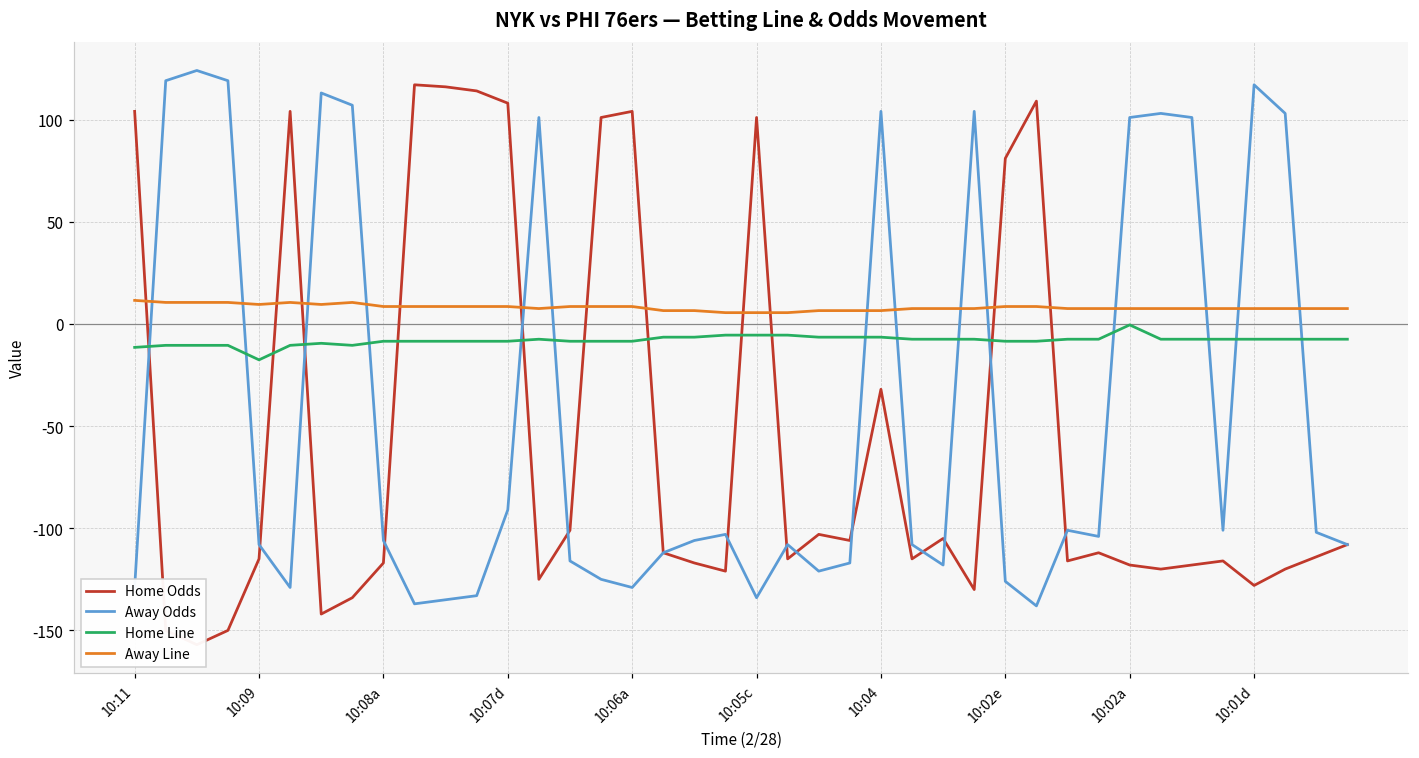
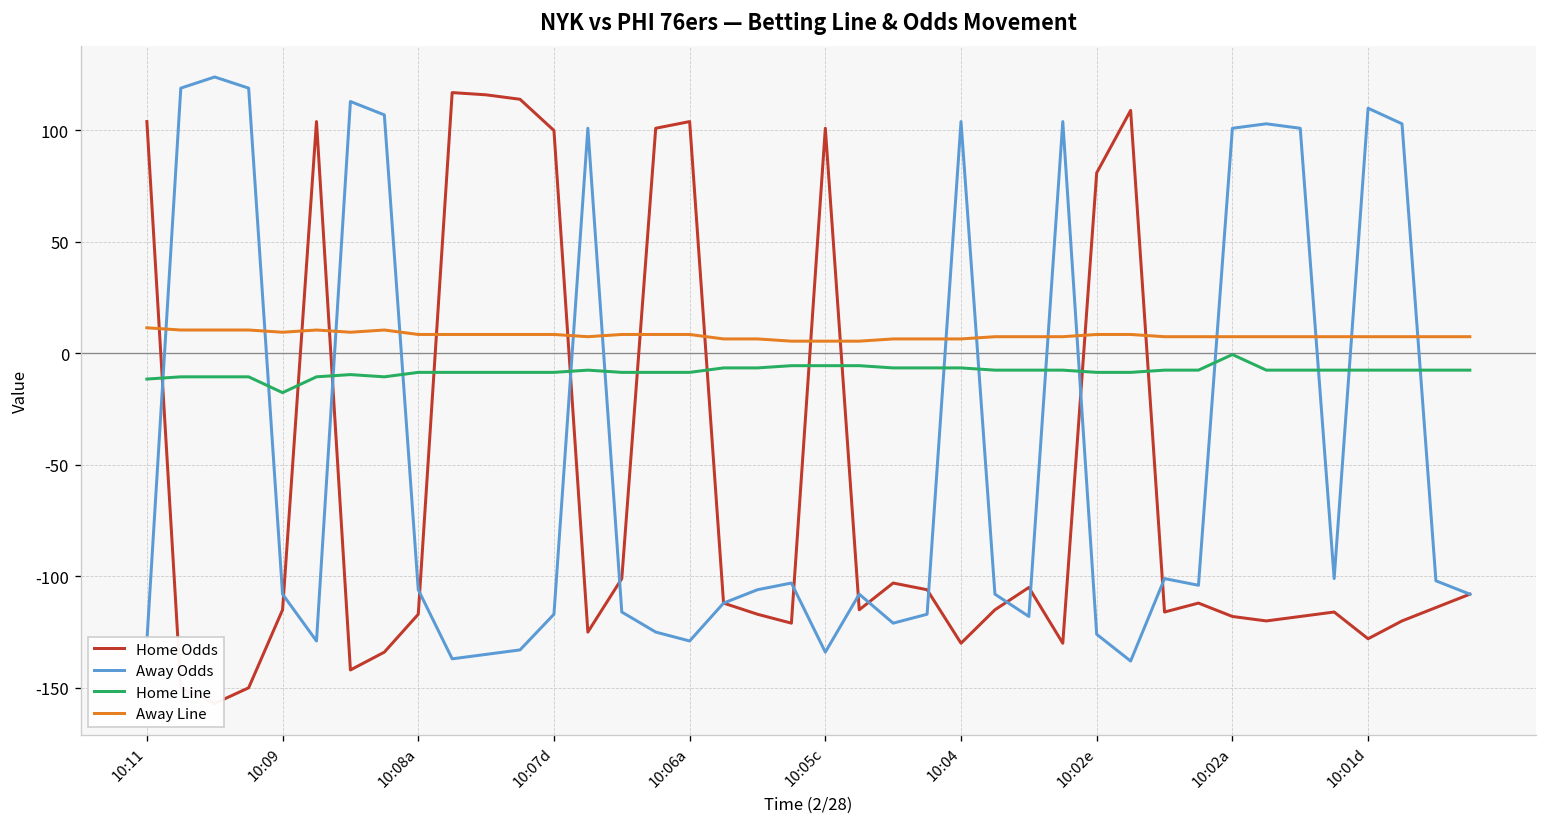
Home Odds, 10:07d: 108 -> 100
Away Odds, 10:07d: -91 -> -117
Home Odds, 10:04: -32 -> -130
Away Odds, 10:01d: 117 -> 110
